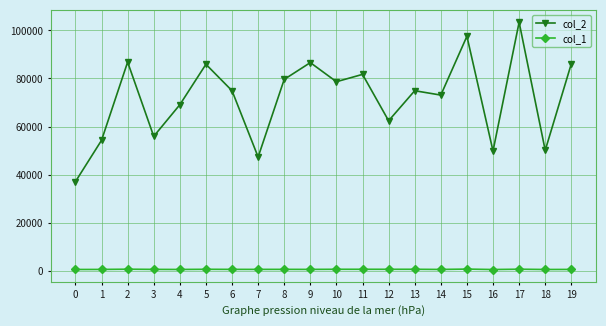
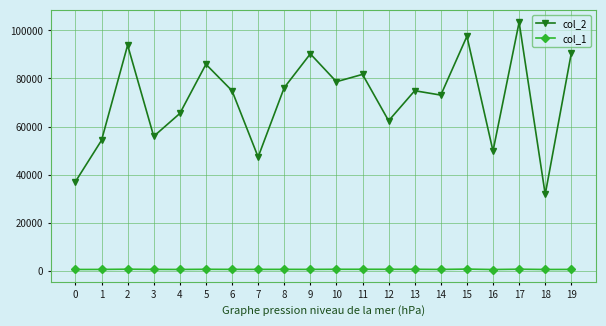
col_2, 2: 87000 -> 94000
col_2, 4: 69000 -> 65000
col_2, 8: 80000 -> 76000
col_2, 9: 87000 -> 90000
col_2, 18: 50000 -> 32000
col_2, 19: 86000 -> 91000
